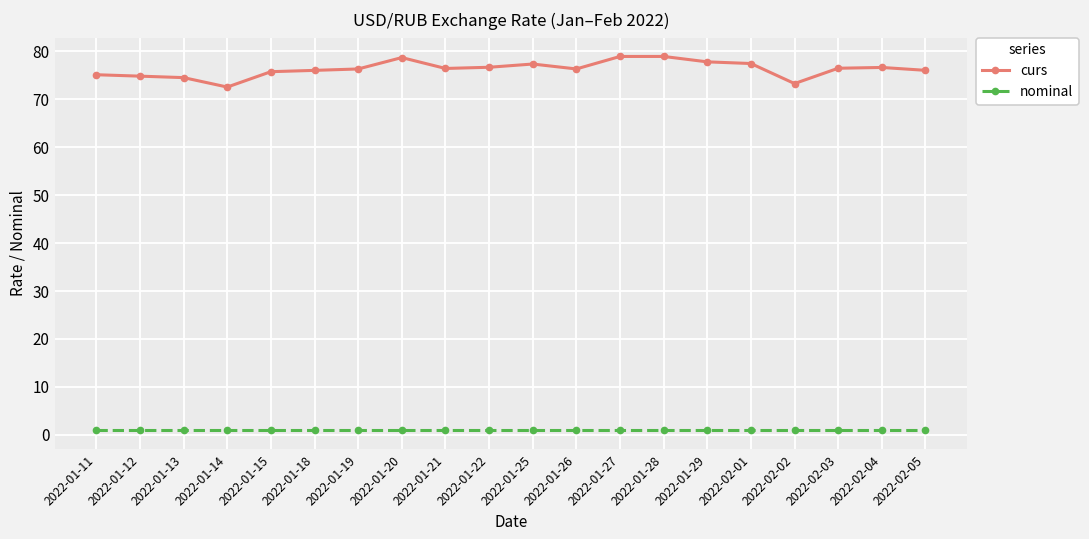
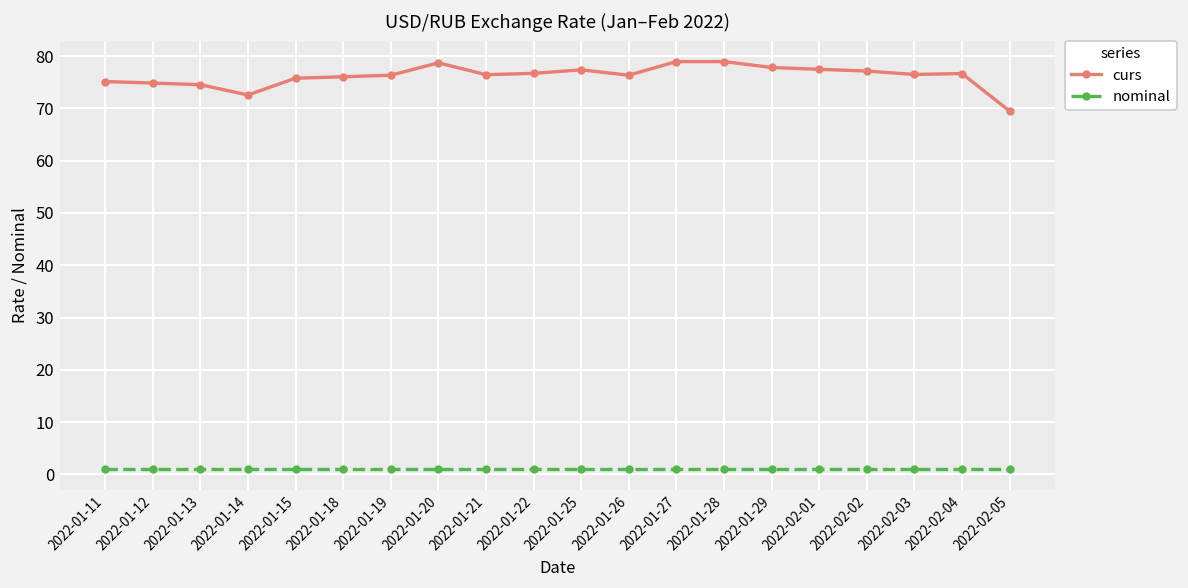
curs, 2022-02-02: 73 -> 77
curs, 2022-02-05: 76 -> 69
